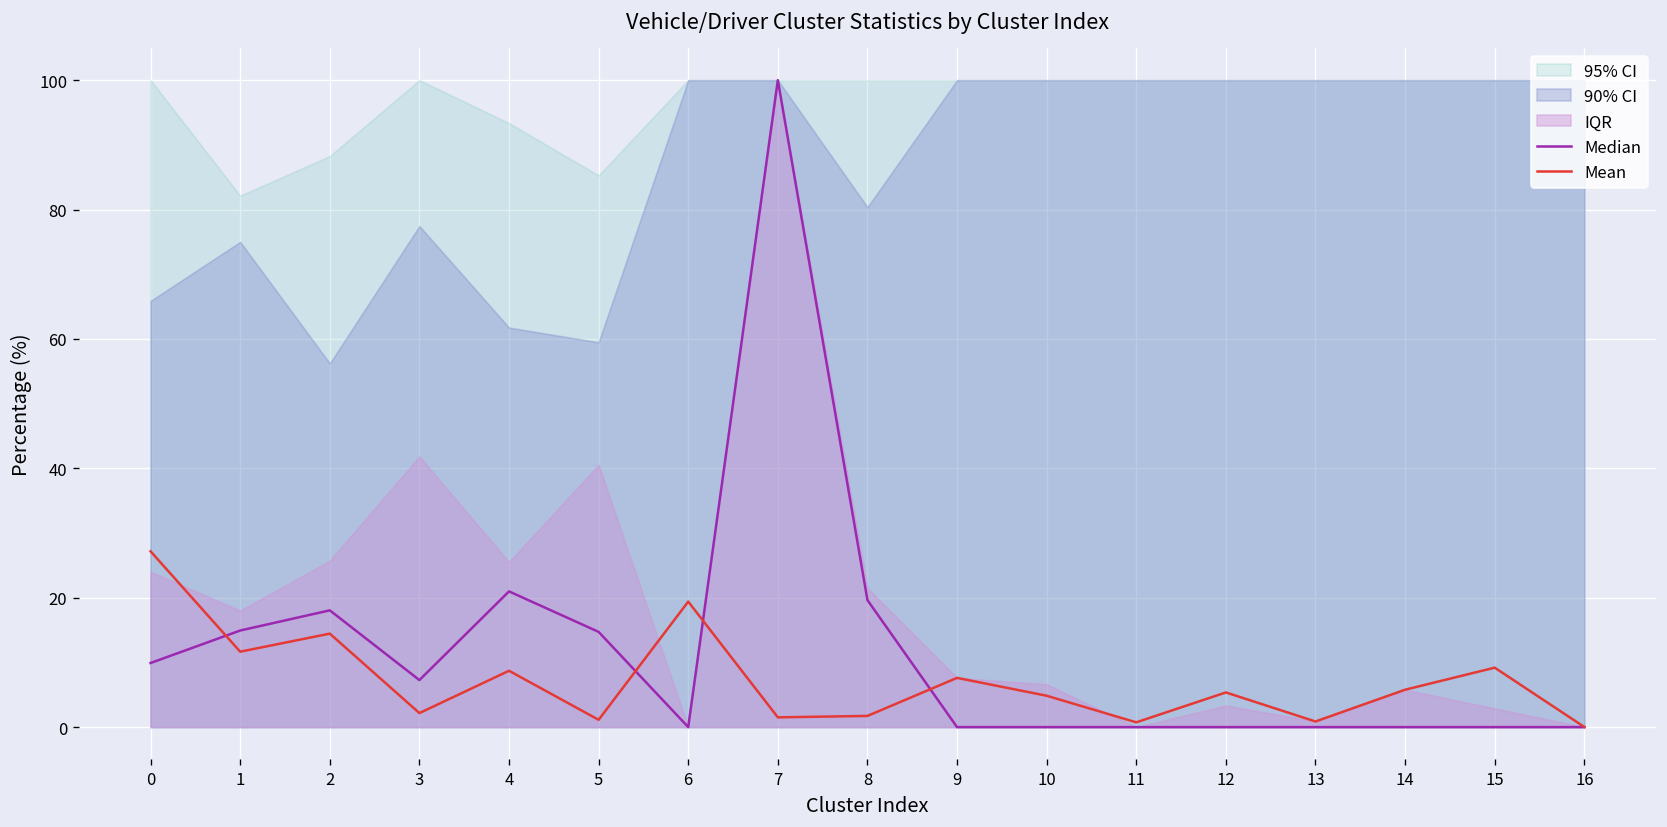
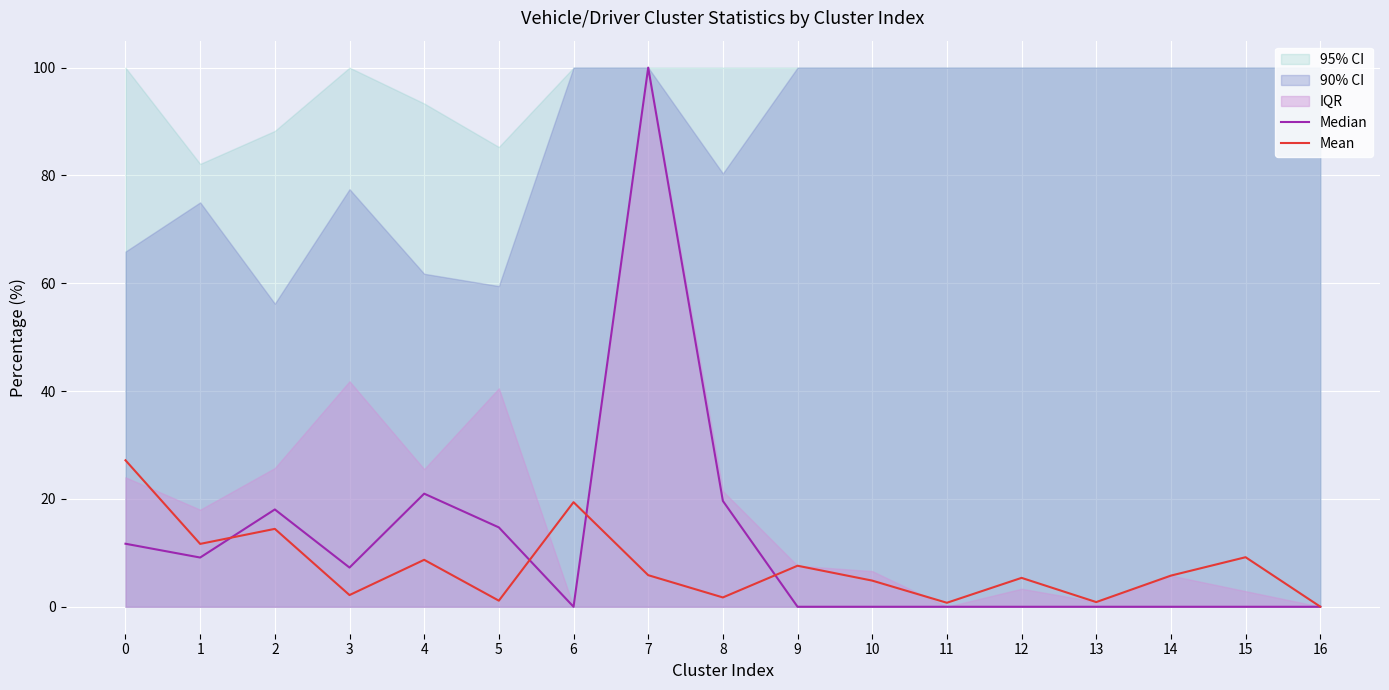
Median, 0: 10 -> 12
Median, 1: 15 -> 9
Mean, 7: 2 -> 6
